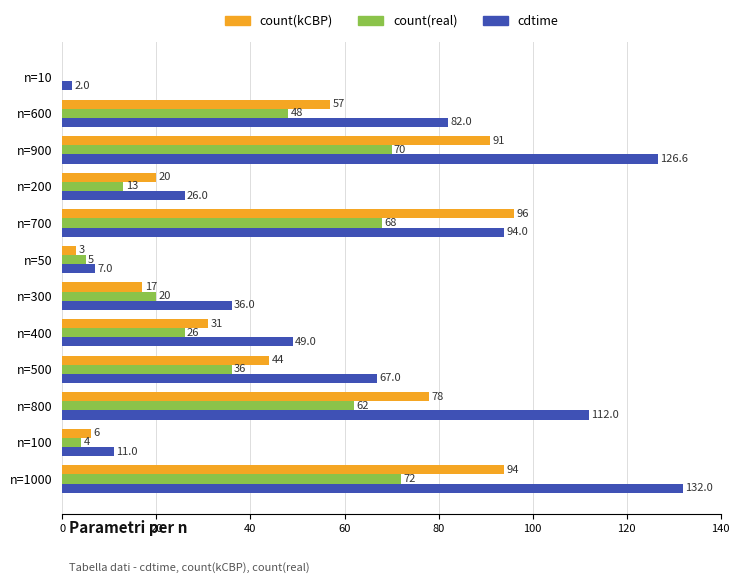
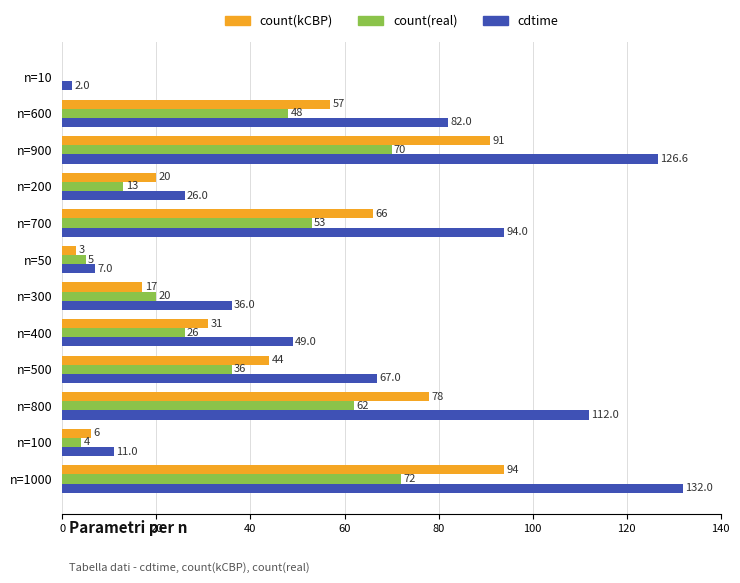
count(kCBP), n=700: 96 -> 66
count(real), n=700: 68 -> 53
